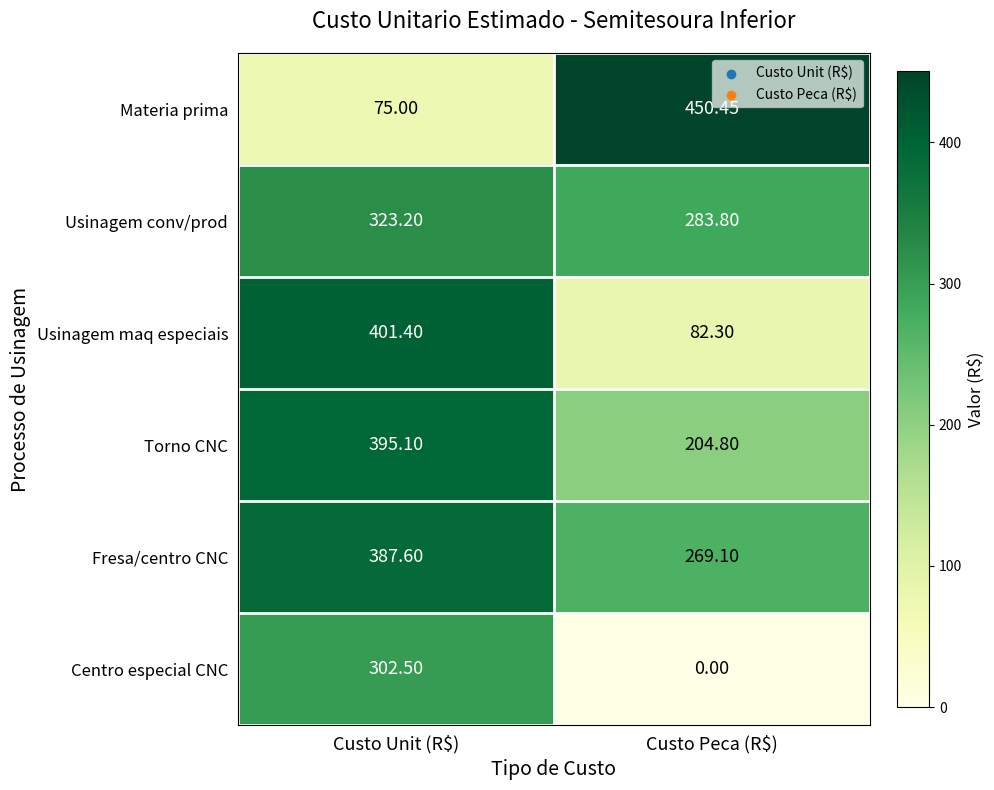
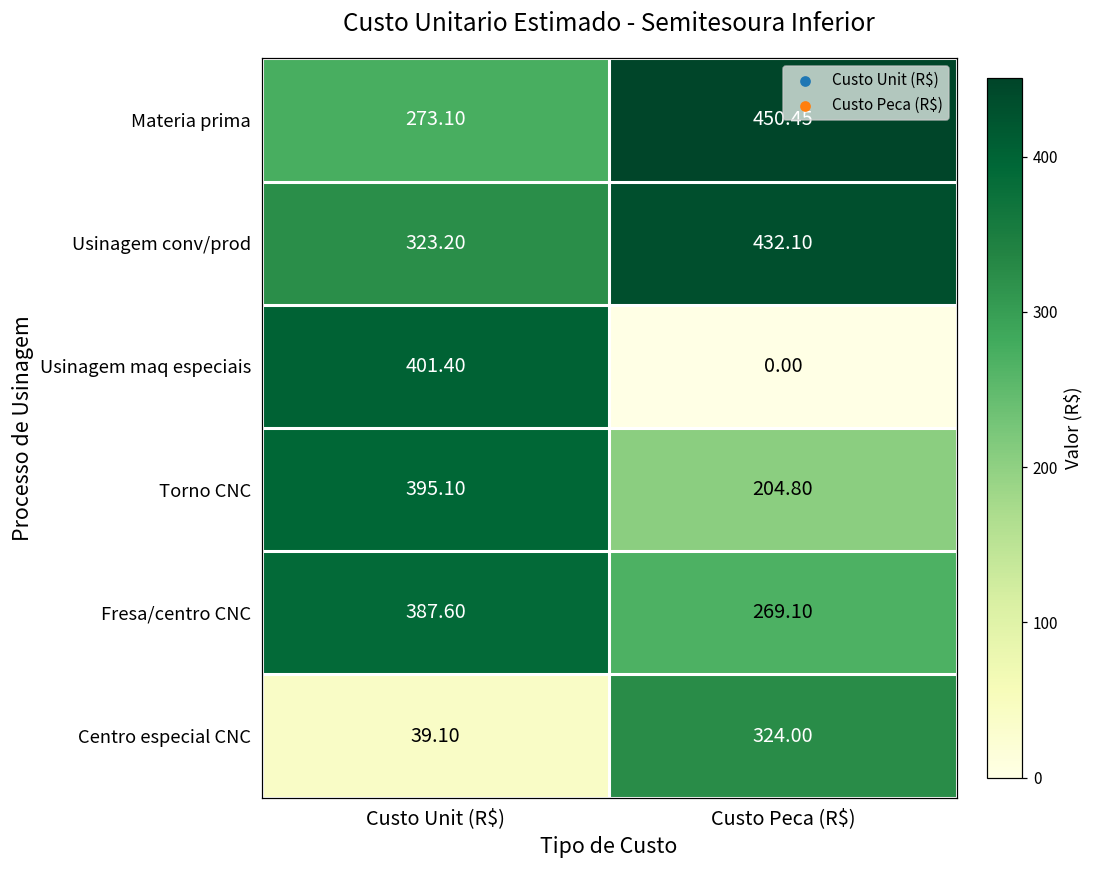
Materia prima, Custo Unit (R$): 75.00 -> 273.10
Usinagem conv/prod, Custo Peca (R$): 283.80 -> 432.10
Usinagem maq especiais, Custo Peca (R$): 82.30 -> 0.00
Centro especial CNC, Custo Unit (R$): 302.50 -> 39.10
Centro especial CNC, Custo Peca (R$): 0.00 -> 324.00
